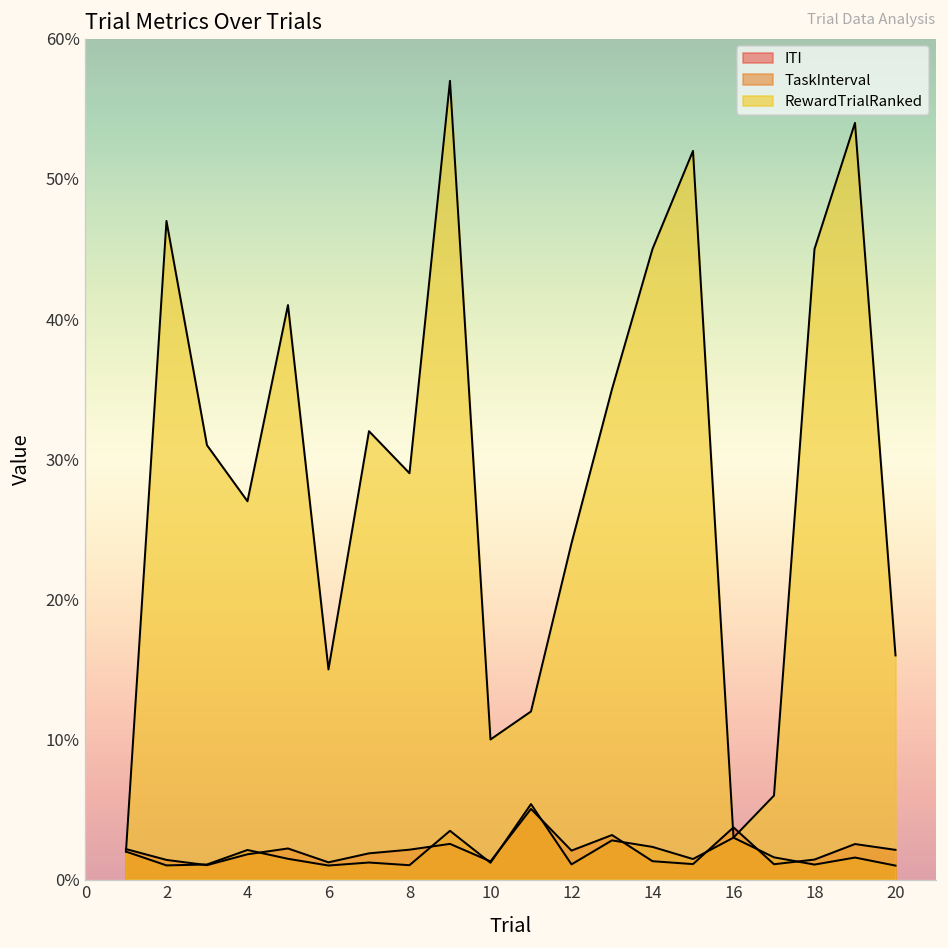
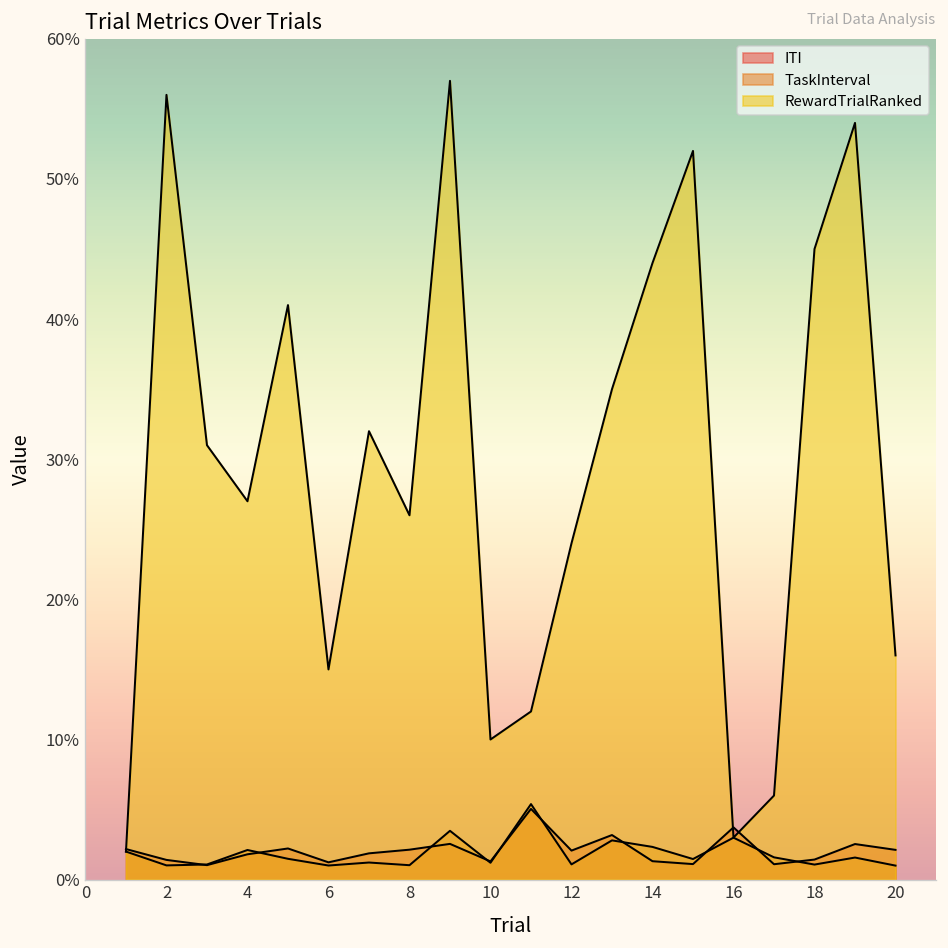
RewardTrialRanked, 2: 47% -> 56%
RewardTrialRanked, 8: 29% -> 26%
RewardTrialRanked, 14: 45% -> 44%
